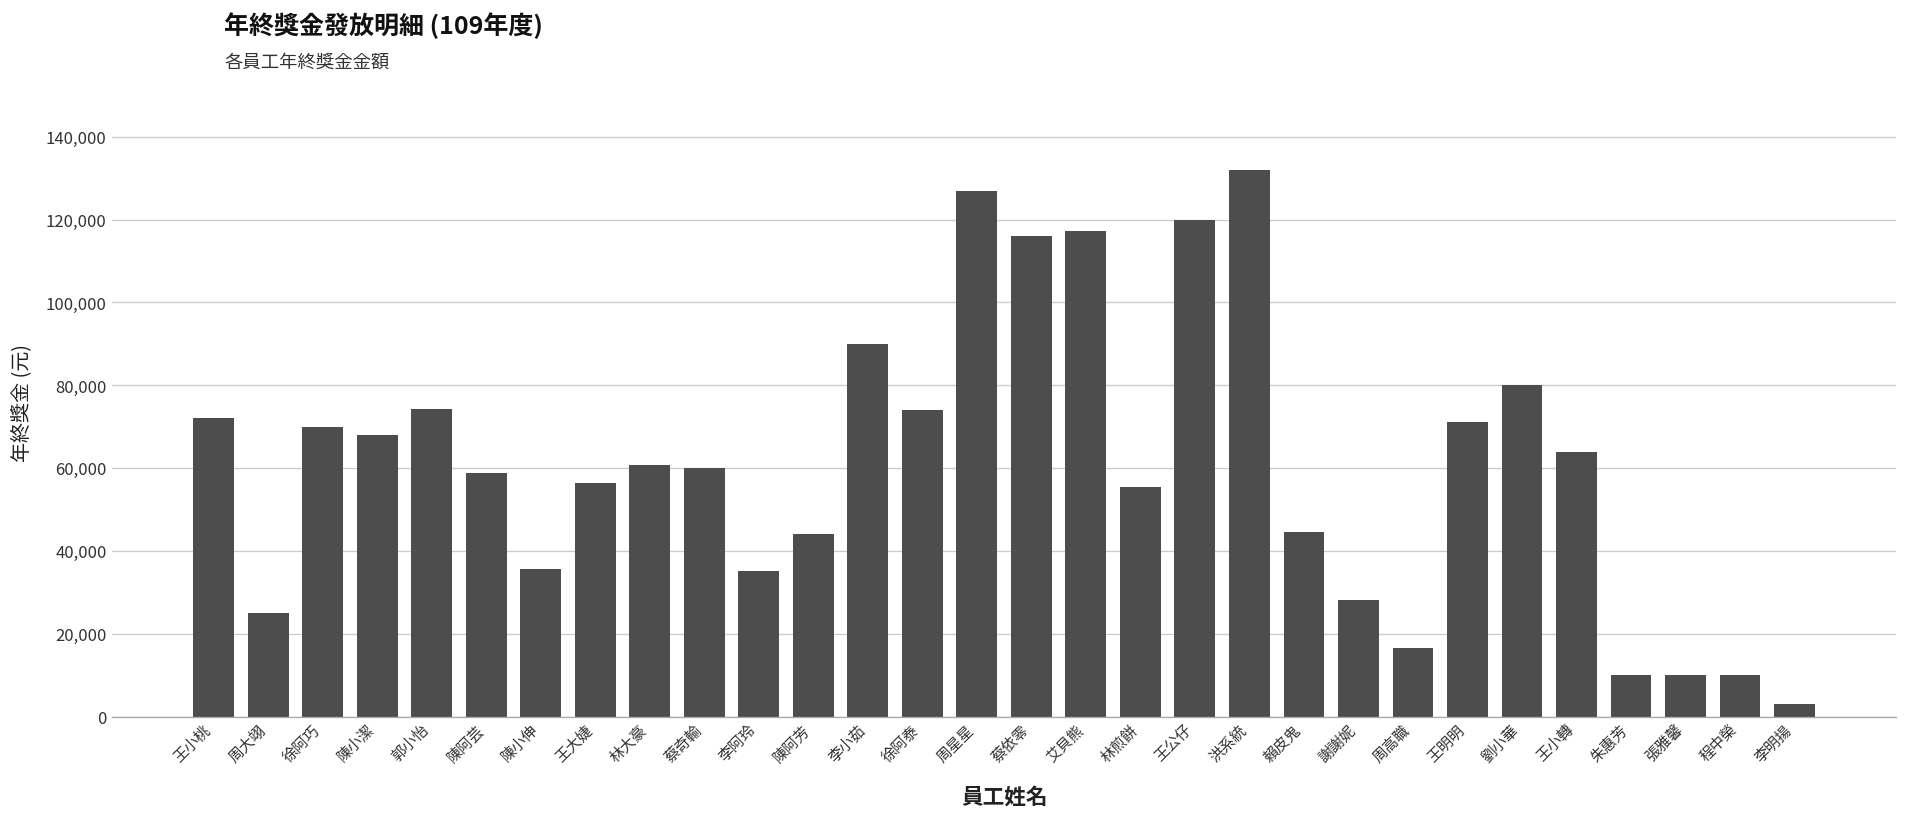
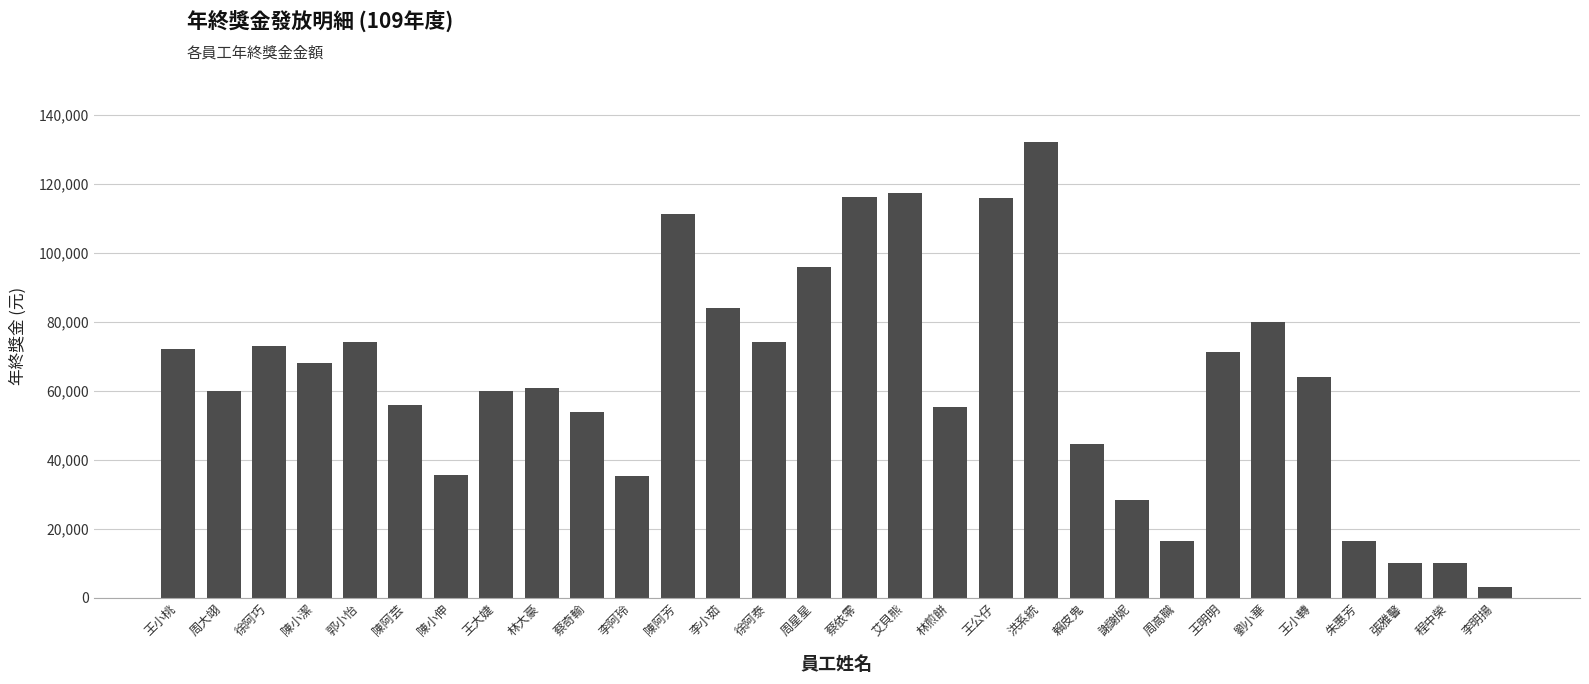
周大翊: 25,000 -> 60,000
徐阿巧: 70,000 -> 73,000
陳阿芸: 59,000 -> 56,000
王大婕: 56,000 -> 60,000
蔡奇輸: 60,000 -> 54,000
陳阿芳: 44,000 -> 111,000
李小茹: 90,000 -> 84,000
周星星: 127,000 -> 96,000
王公仔: 120,000 -> 116,000
朱惠芳: 10,000 -> 17,000
